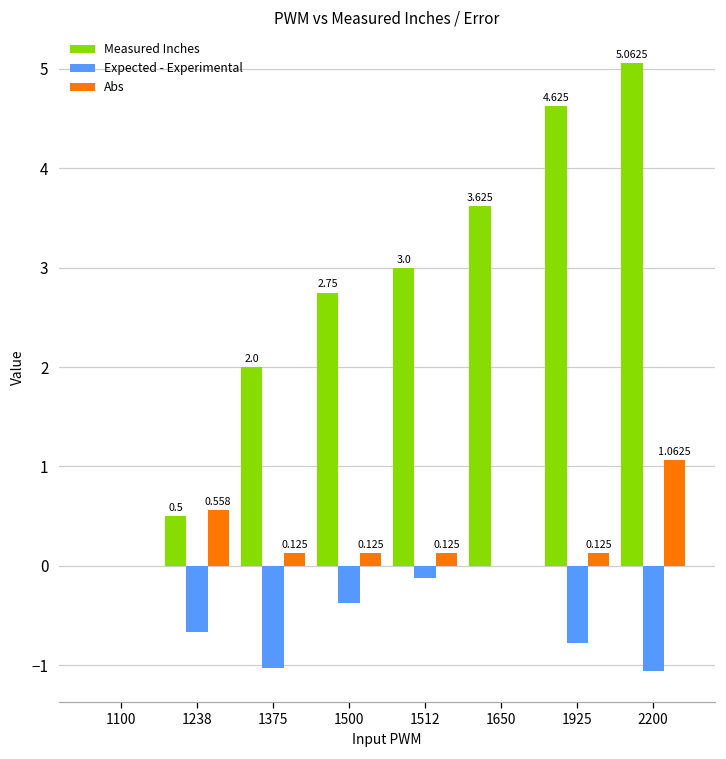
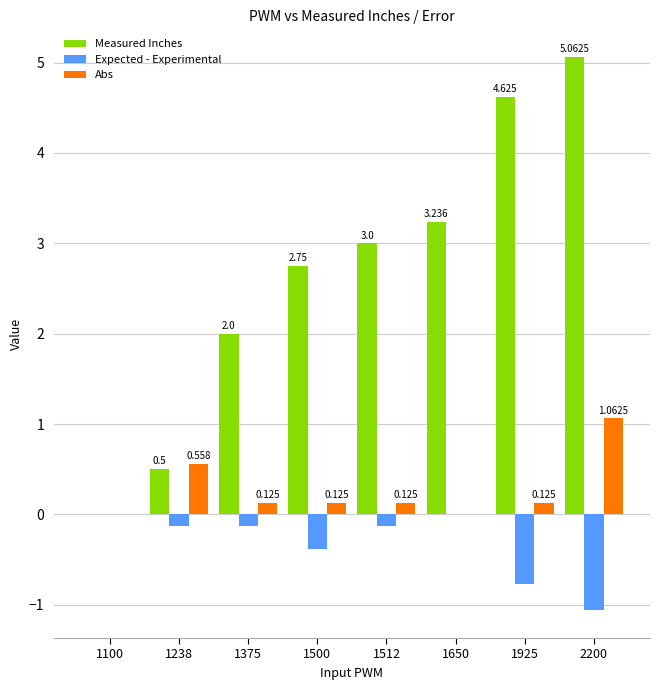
Expected - Experimental, 1238: -0.7 -> -0.1
Expected - Experimental, 1375: -1.0 -> -0.1
Measured Inches, 1650: 3.625 -> 3.236
